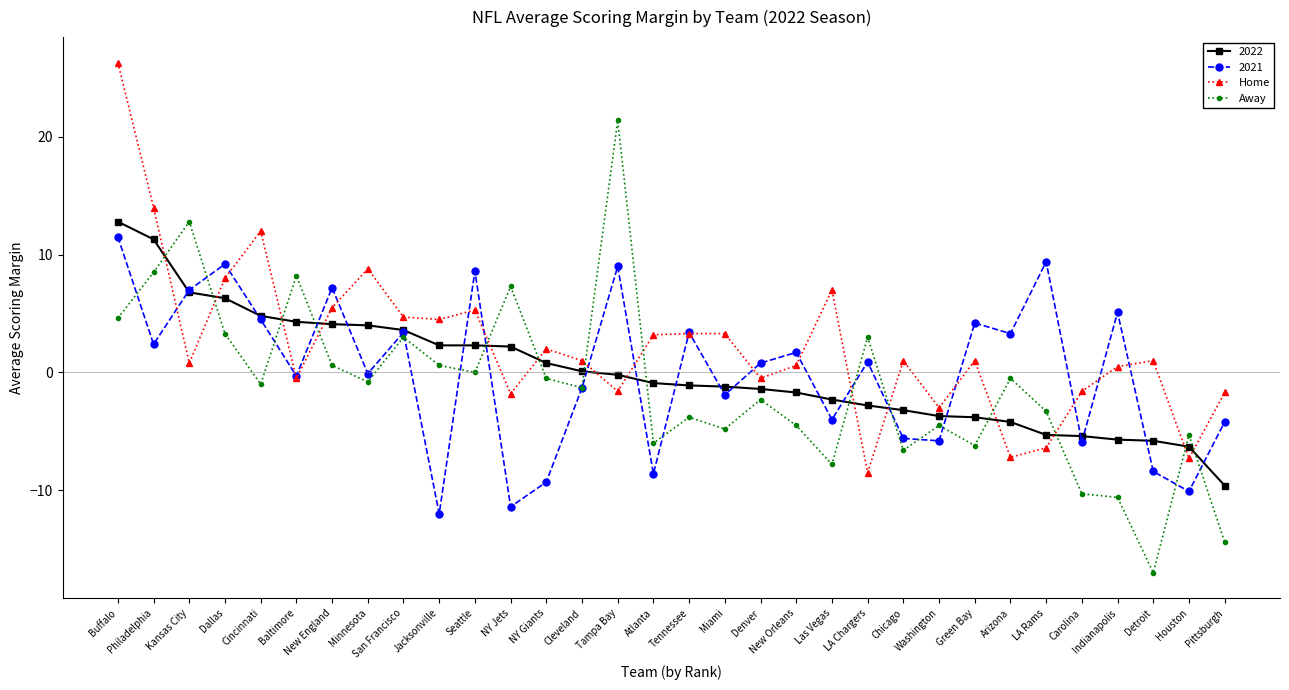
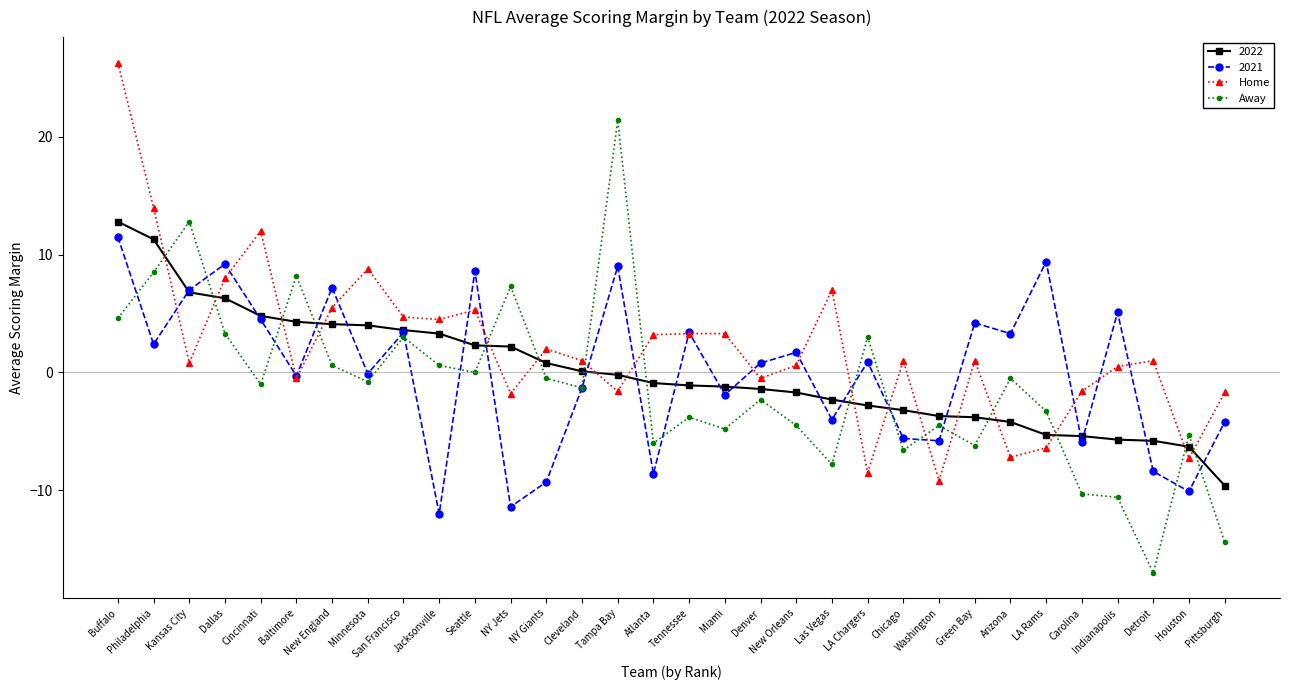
2022, Jacksonville: 2.3 -> 3.3
Home, Washington: -3.0 -> -9.2
